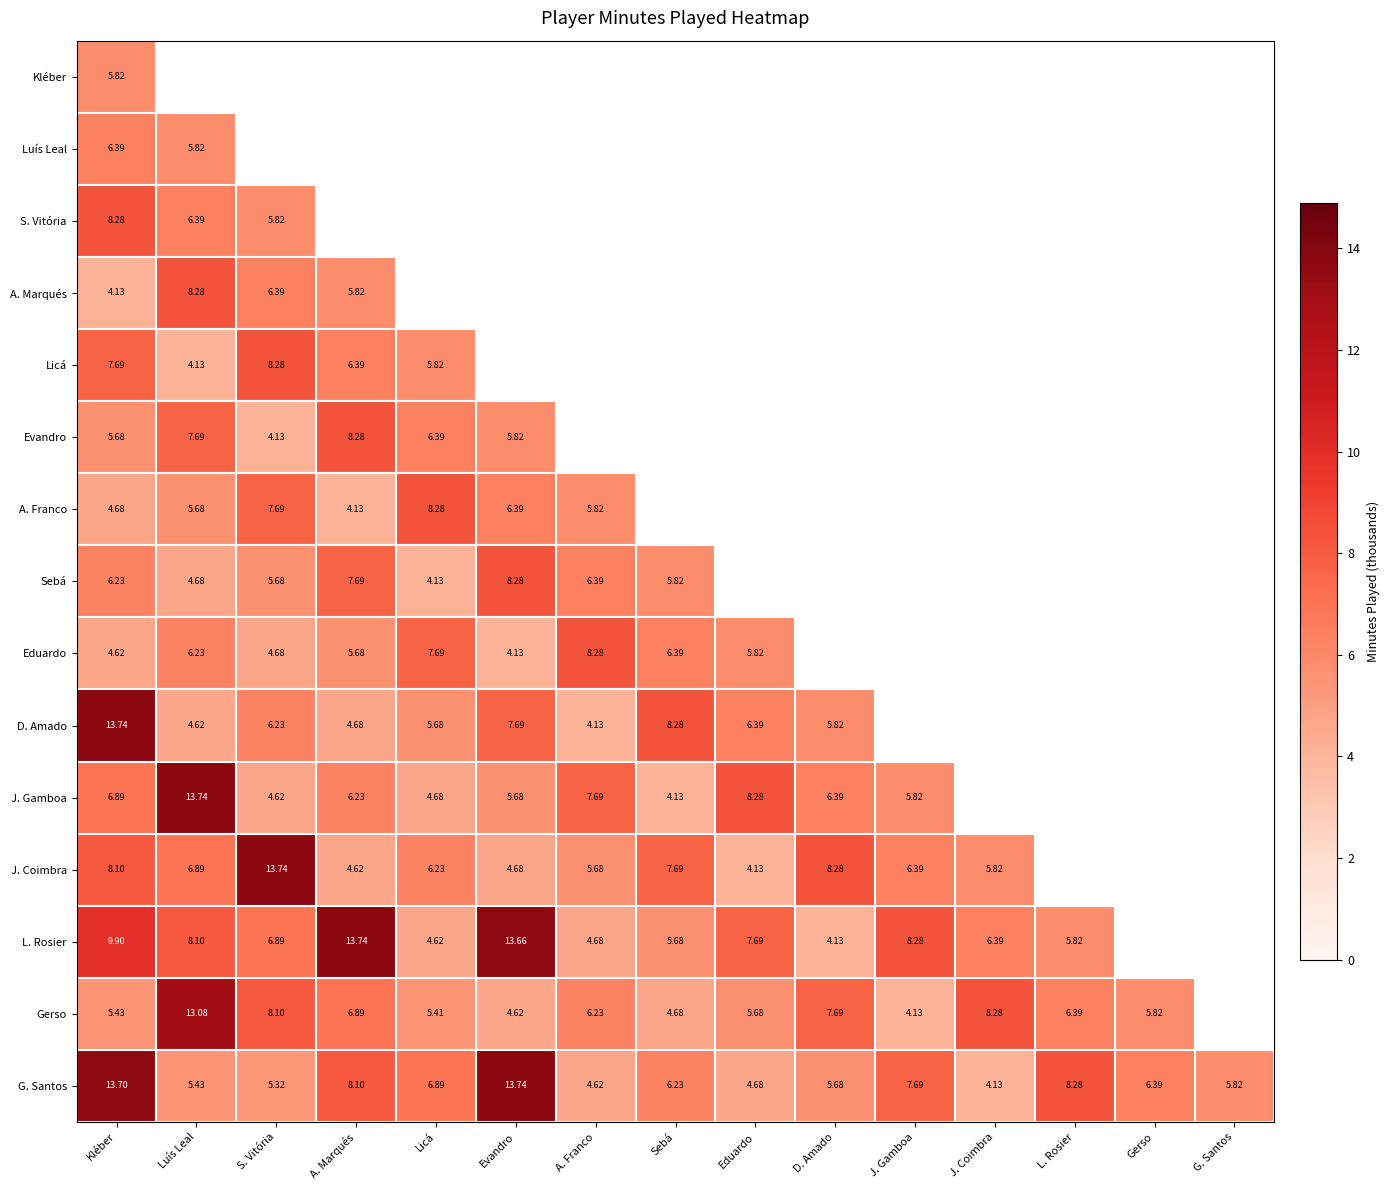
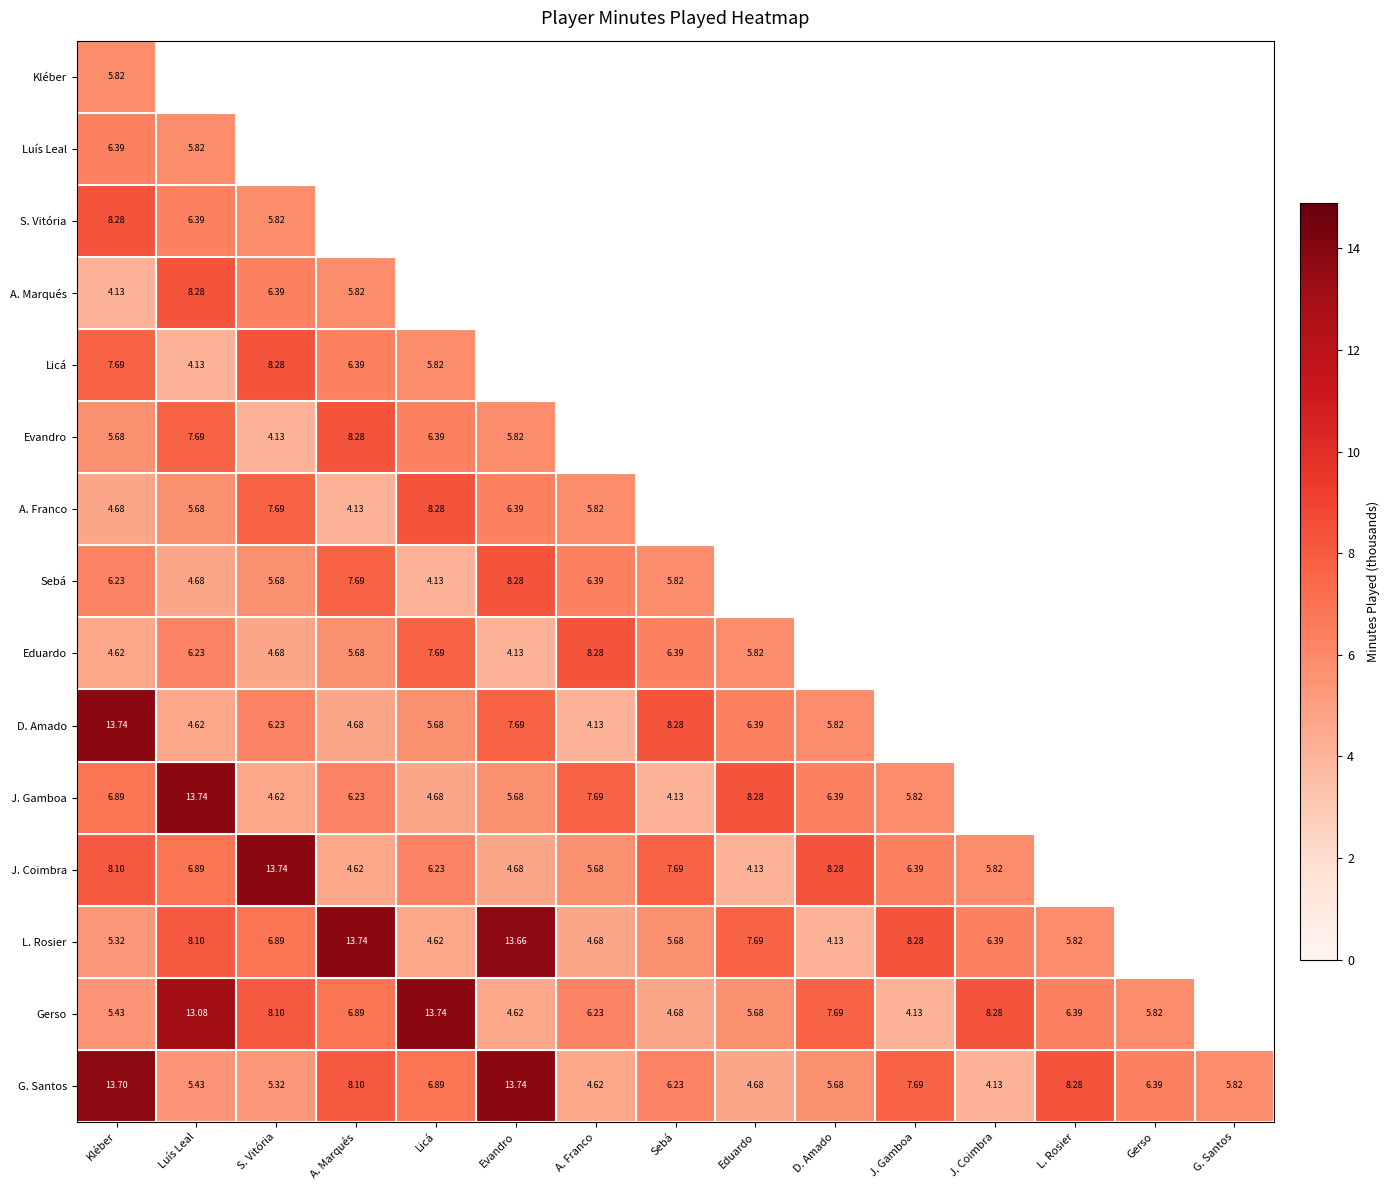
L. Rosier, Kléber: 9.90 -> 5.32
Gerso, Licá: 5.41 -> 13.74
